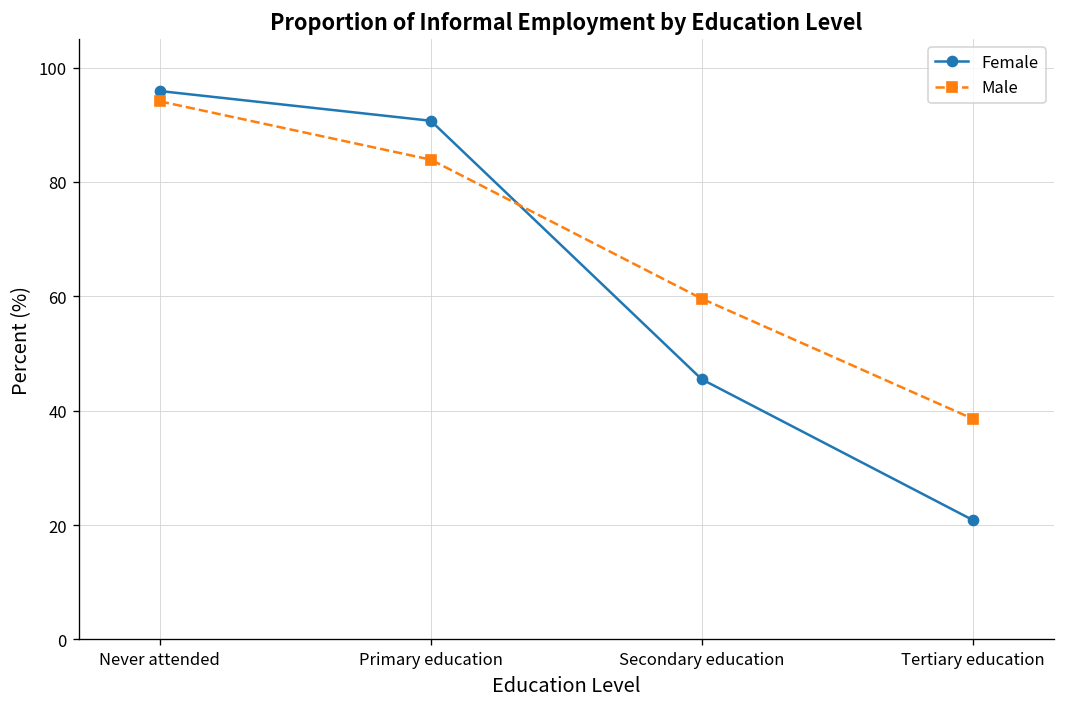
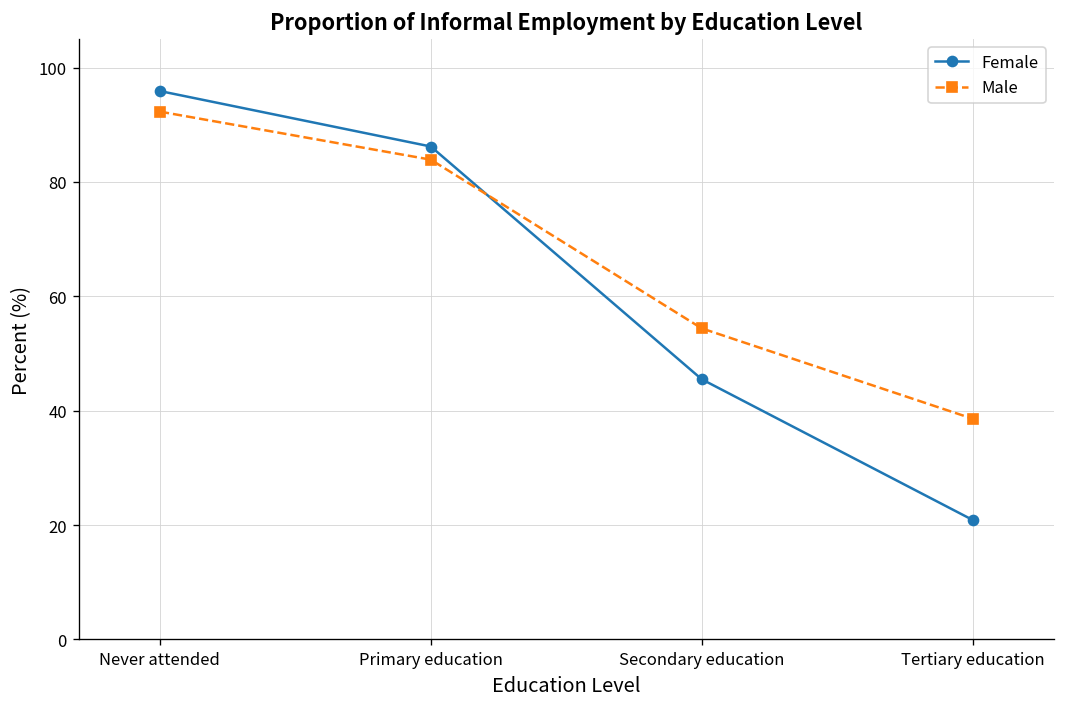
Male, Never attended: 94 -> 92
Female, Primary education: 91 -> 86
Male, Secondary education: 60 -> 54
